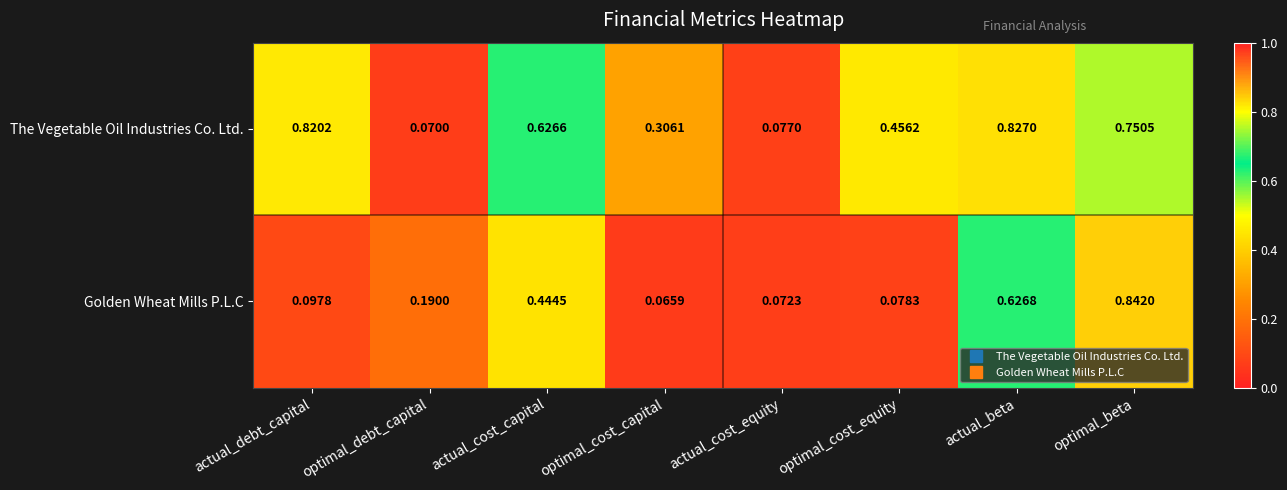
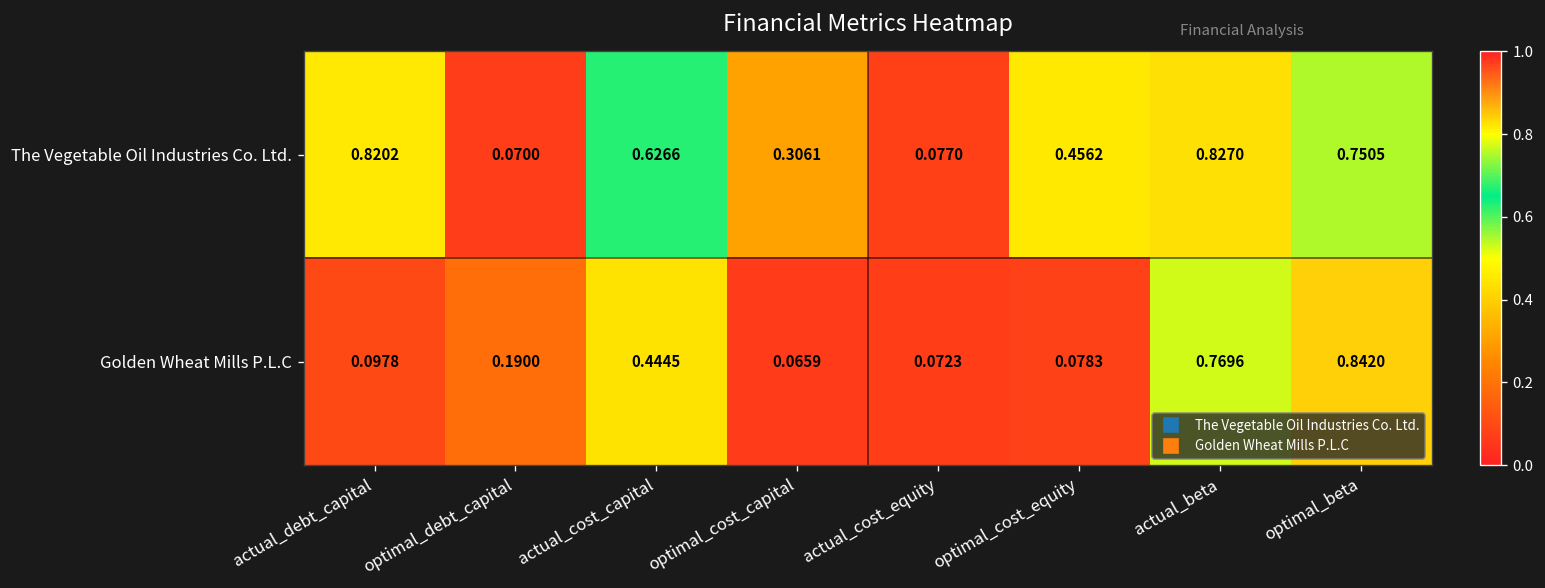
Golden Wheat Mills P.L.C, actual_beta: 0.6268 -> 0.7696
